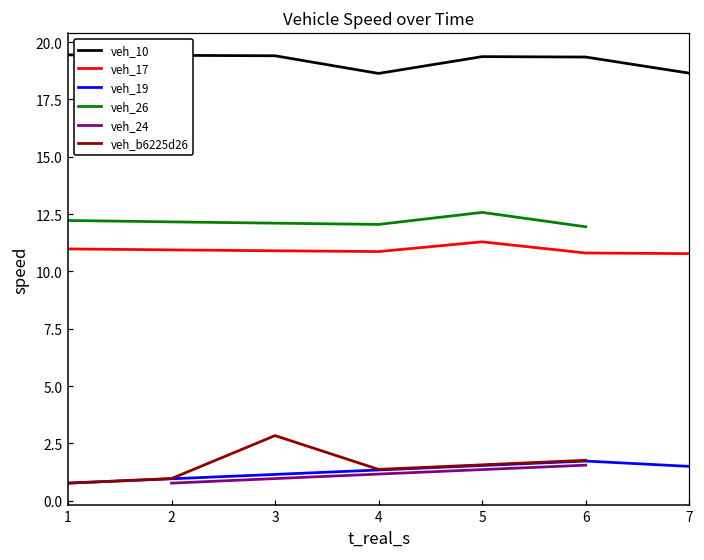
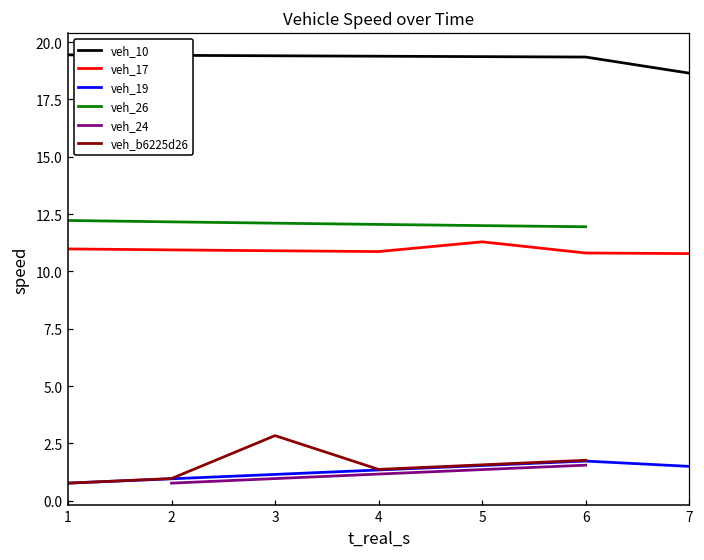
veh_10, 4: 18.6 -> 19.4
veh_26, 5: 12.6 -> 12.0
